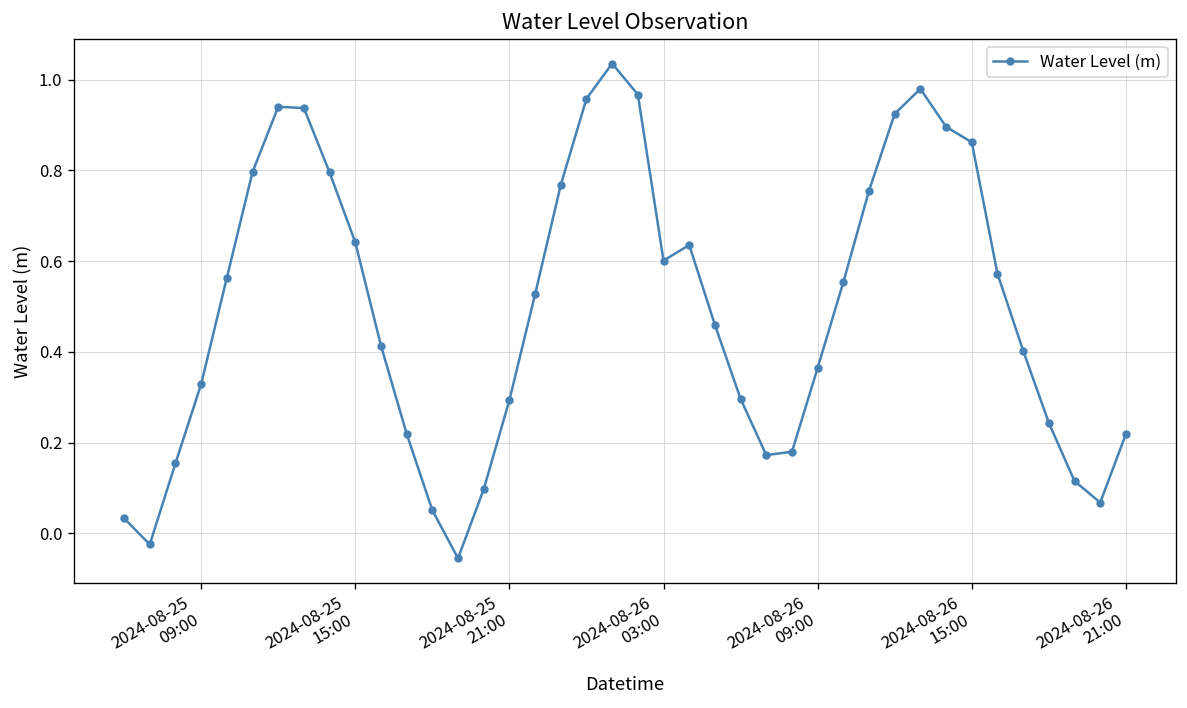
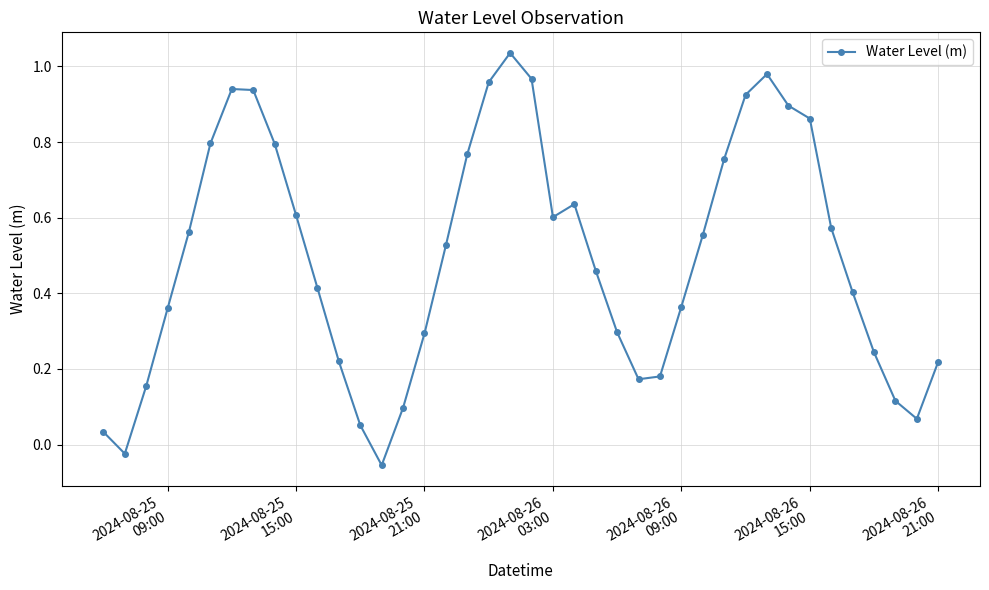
2024-08-25 09:00: 0.33 -> 0.36
2024-08-25 15:00: 0.64 -> 0.61
